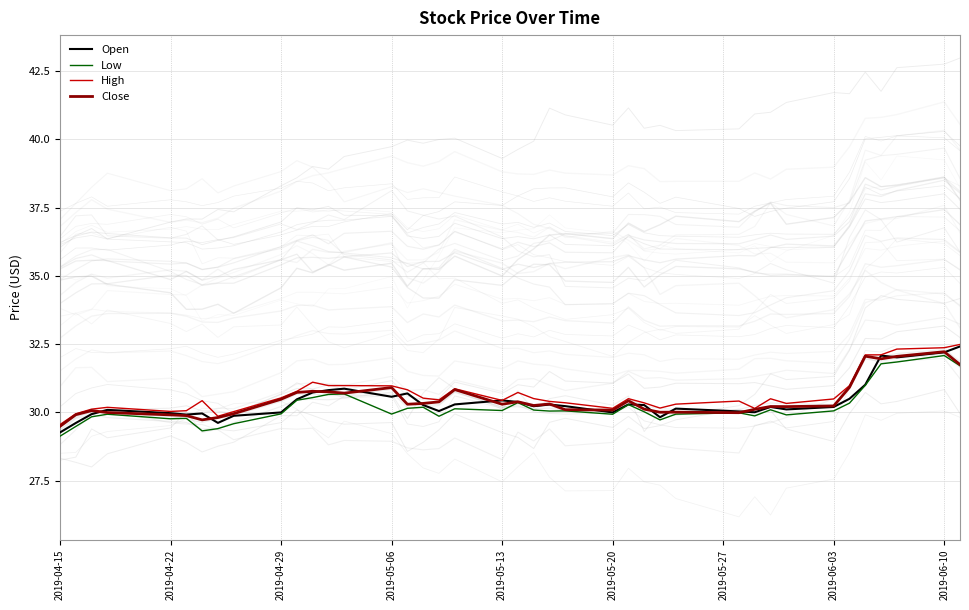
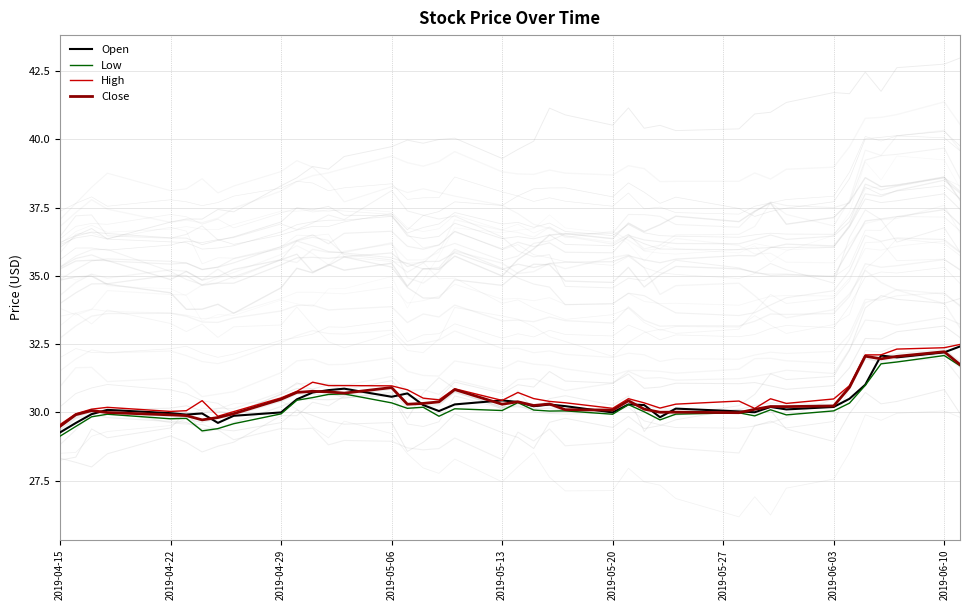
Low, 2019-05-06: 29.9 -> 30.4
